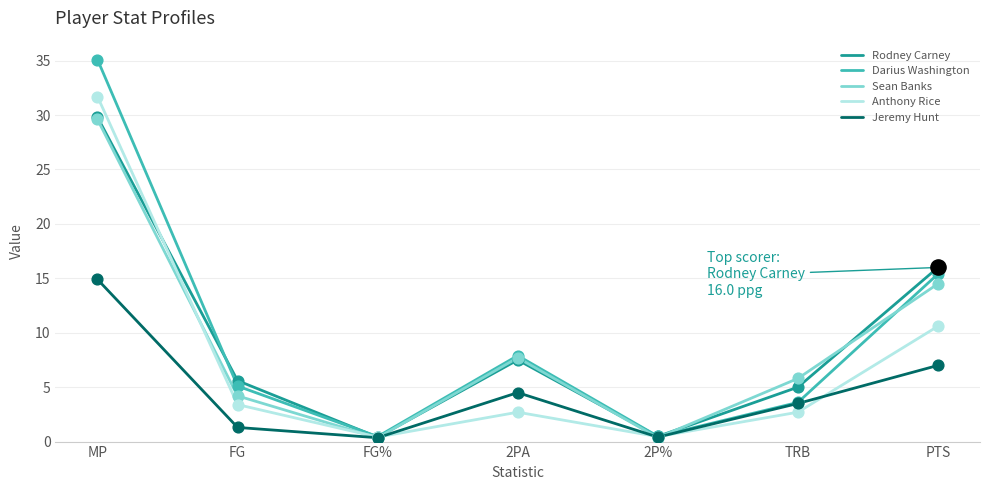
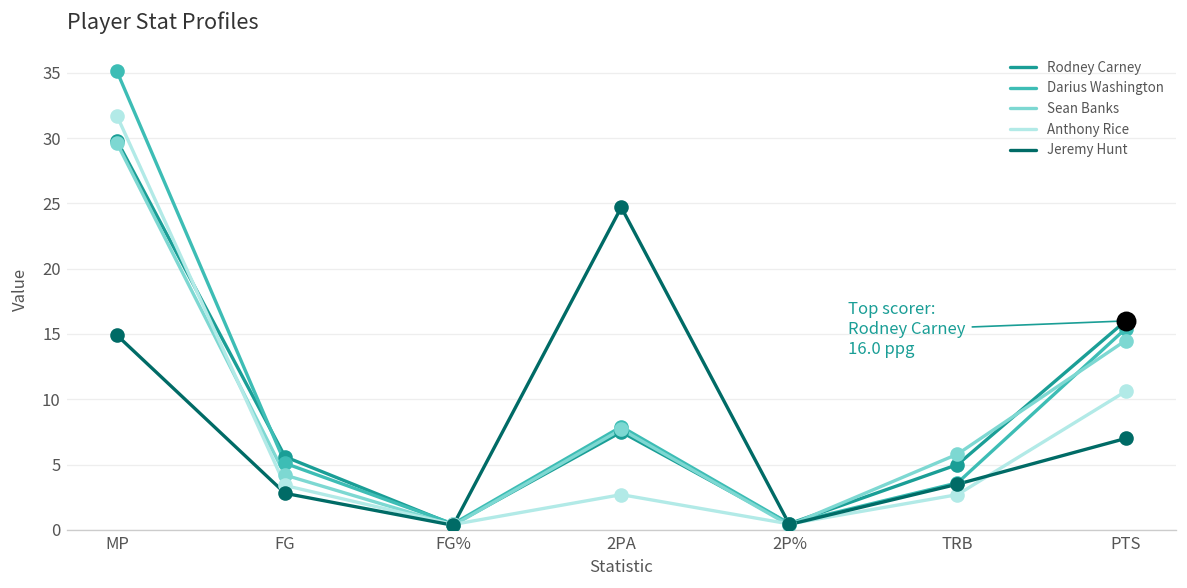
Jeremy Hunt, FG: 1.3 -> 2.8
Jeremy Hunt, 2PA: 4.5 -> 24.7
